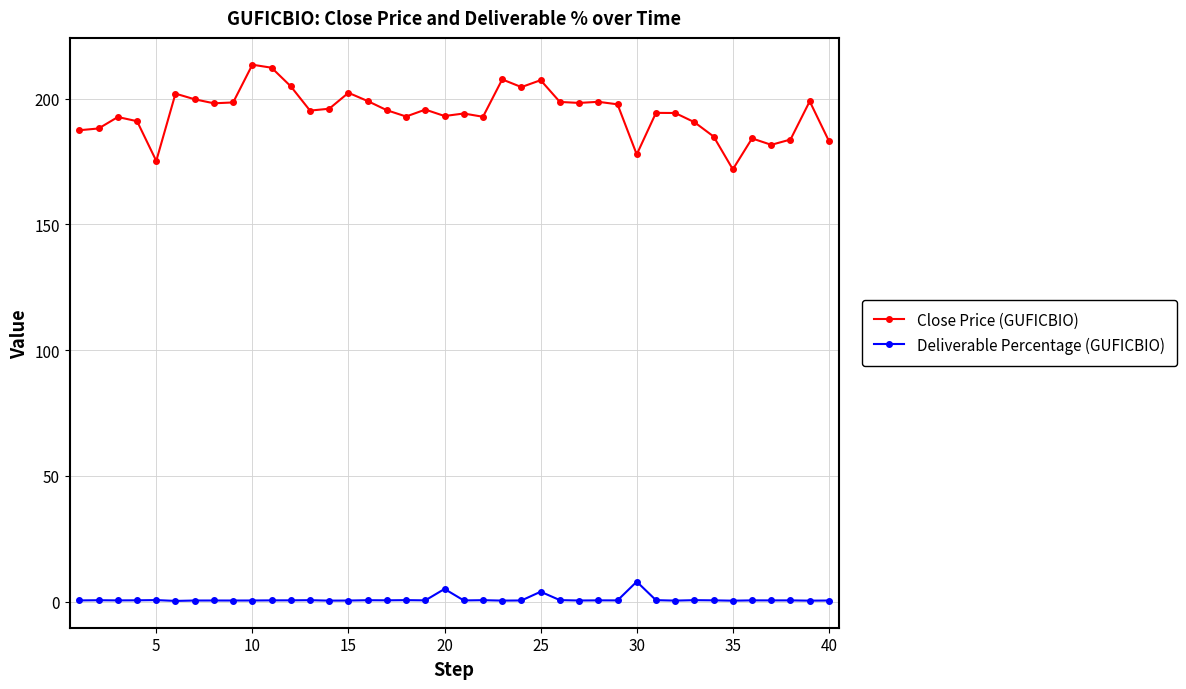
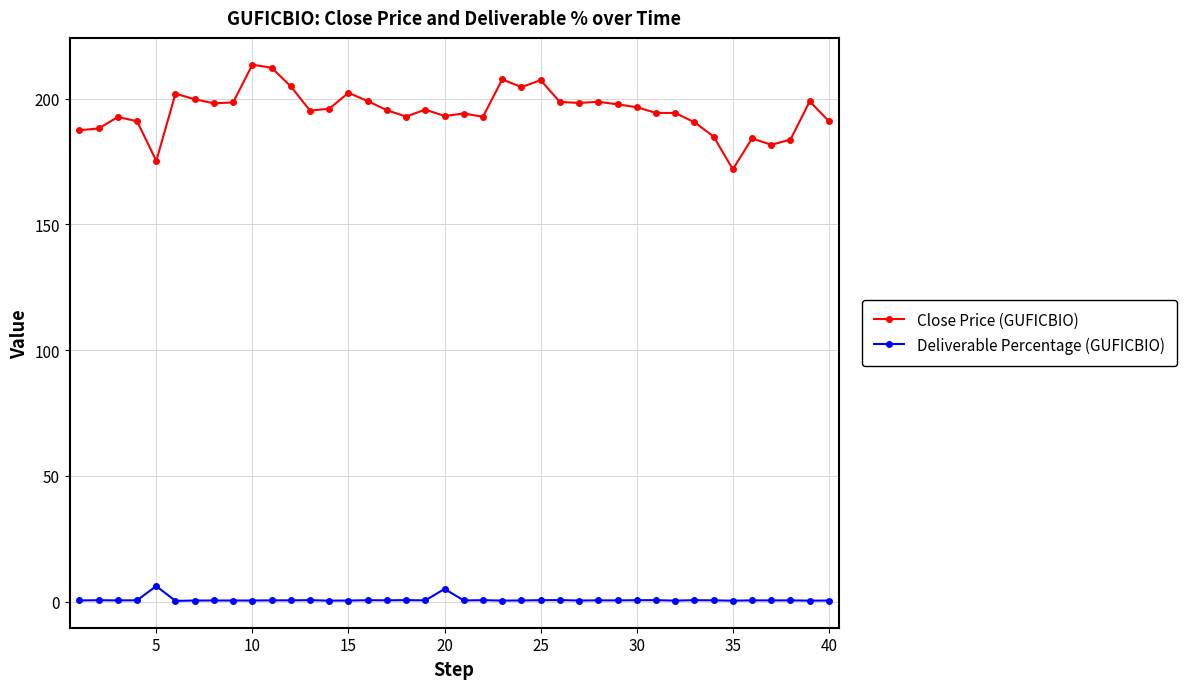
Deliverable Percentage (GUFICBIO), 5: 1 -> 6
Deliverable Percentage (GUFICBIO), 25: 4 -> 1
Close Price (GUFICBIO), 30: 178 -> 197
Deliverable Percentage (GUFICBIO), 30: 8 -> 1
Close Price (GUFICBIO), 40: 183 -> 191
